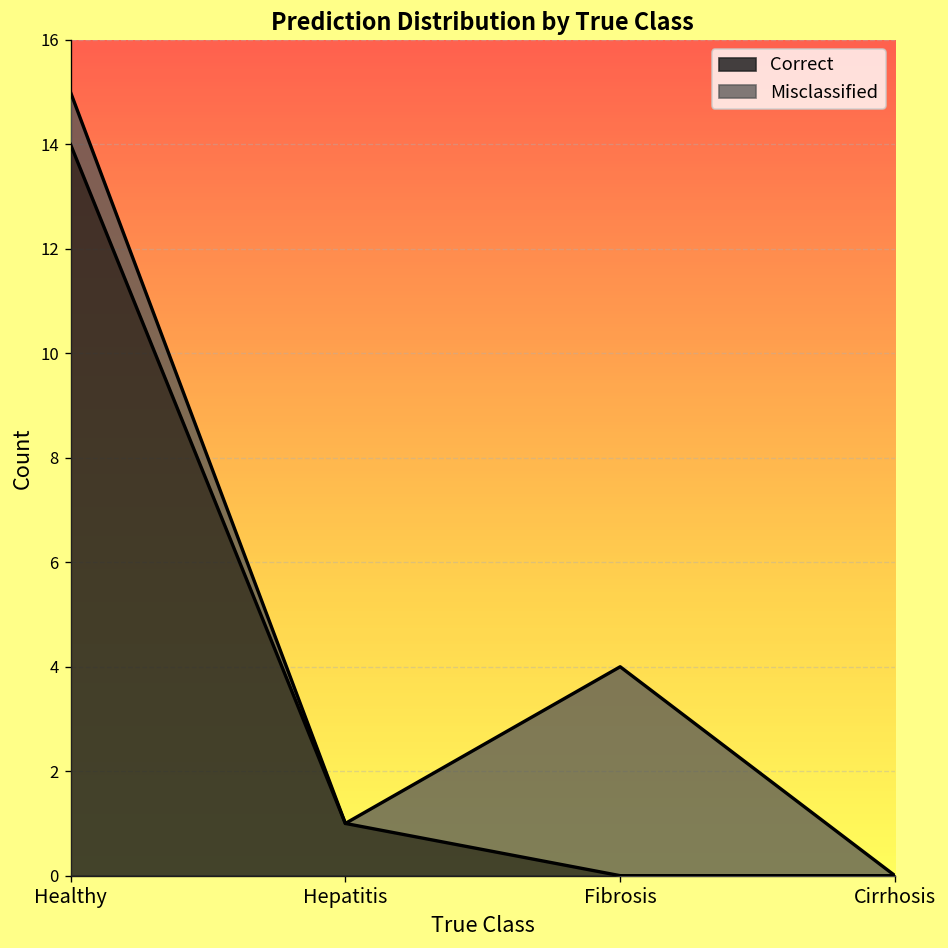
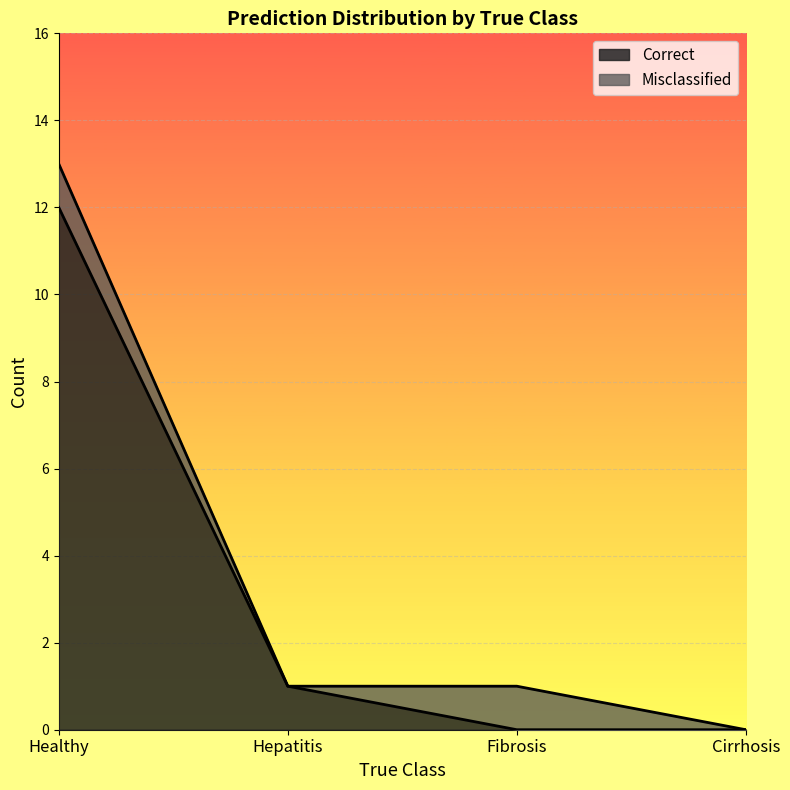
Correct, Healthy: 14 -> 12
Misclassified, Fibrosis: 4 -> 1
